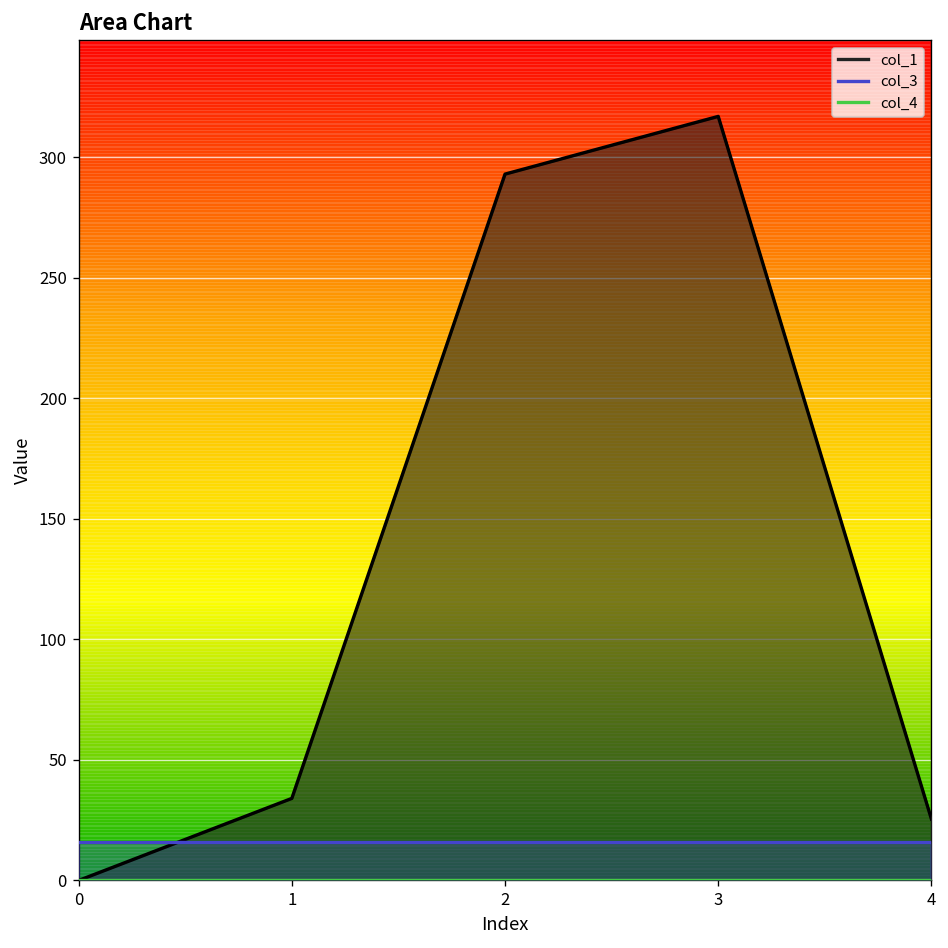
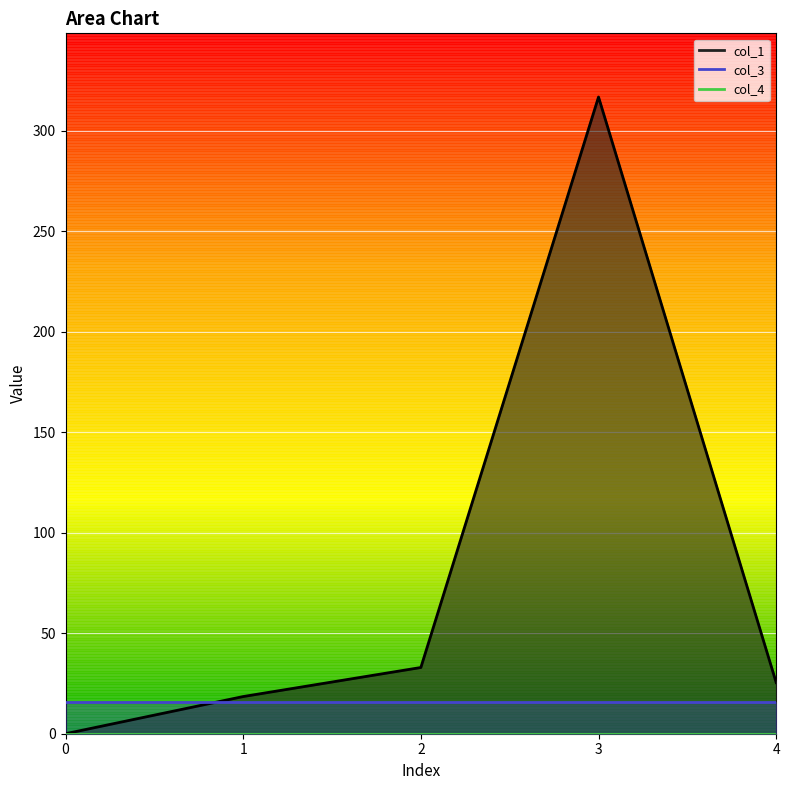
col_1, 1: 34 -> 19
col_1, 2: 293 -> 33
